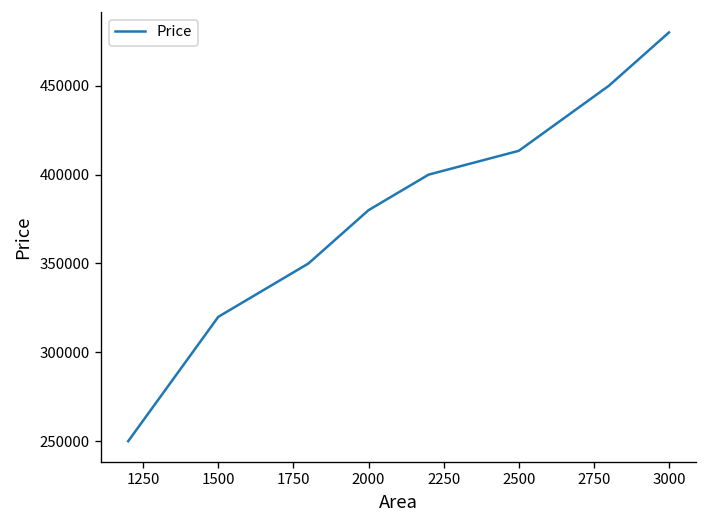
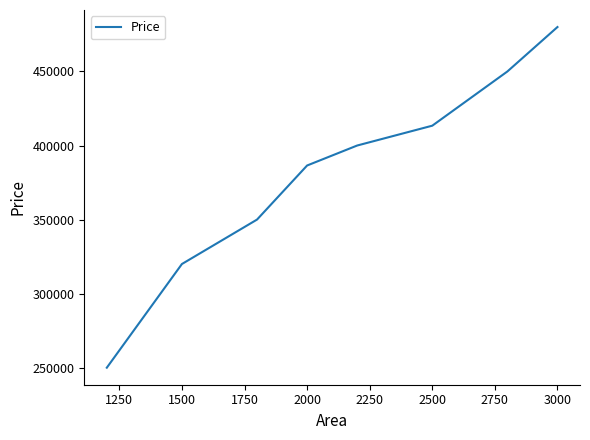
2000: 380000 -> 387000
